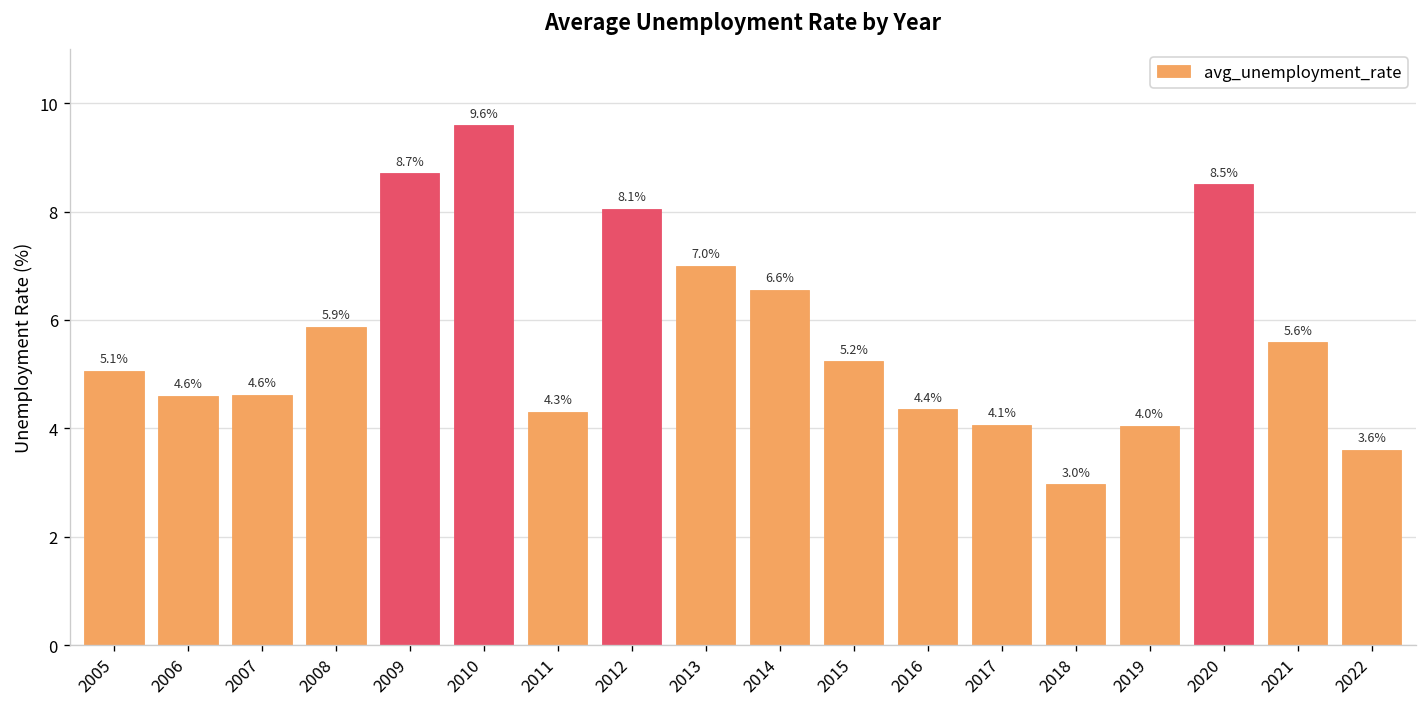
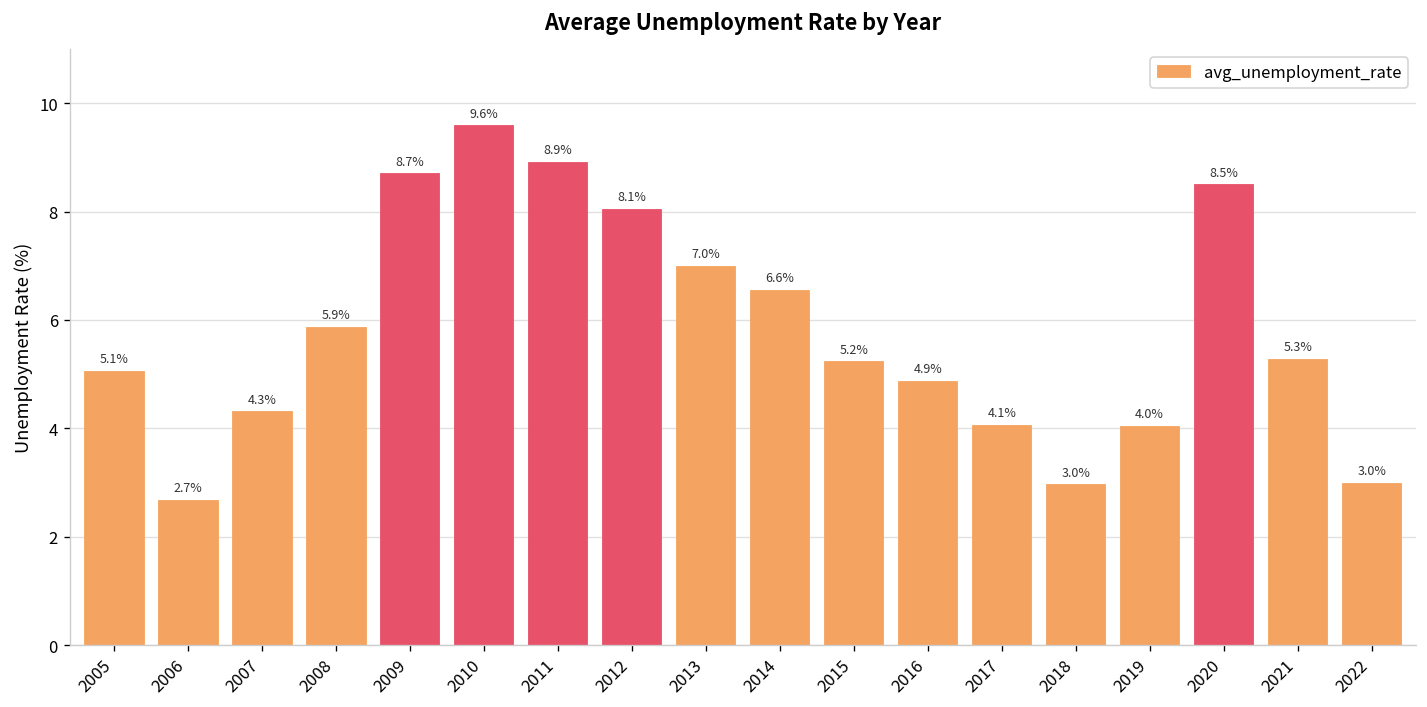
2006: 4.6% -> 2.7%
2007: 4.6% -> 4.3%
2011: 4.3% -> 8.9%
2016: 4.4% -> 4.9%
2021: 5.6% -> 5.3%
2022: 3.6% -> 3.0%
